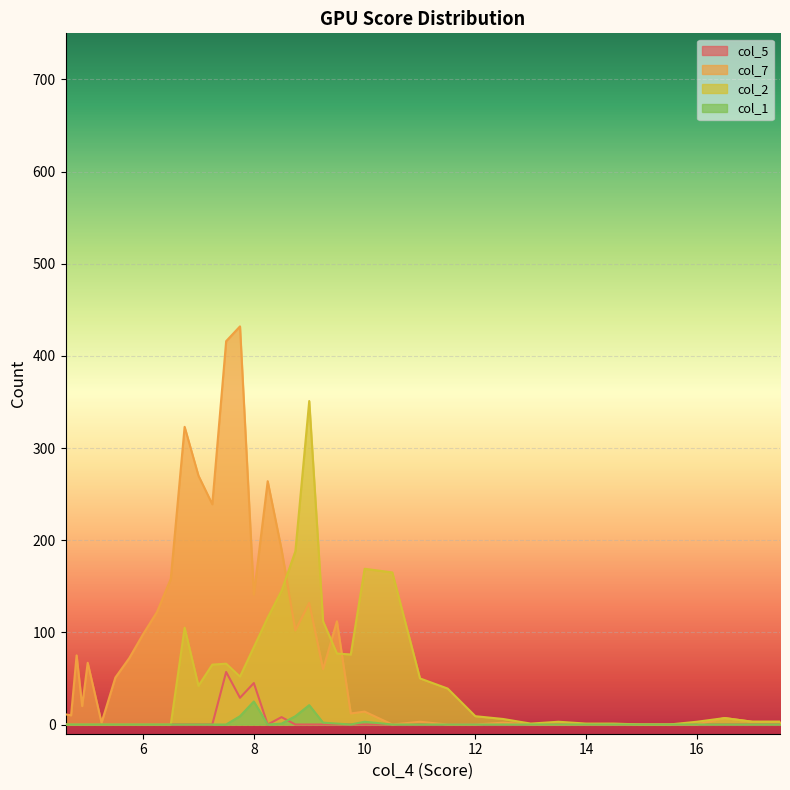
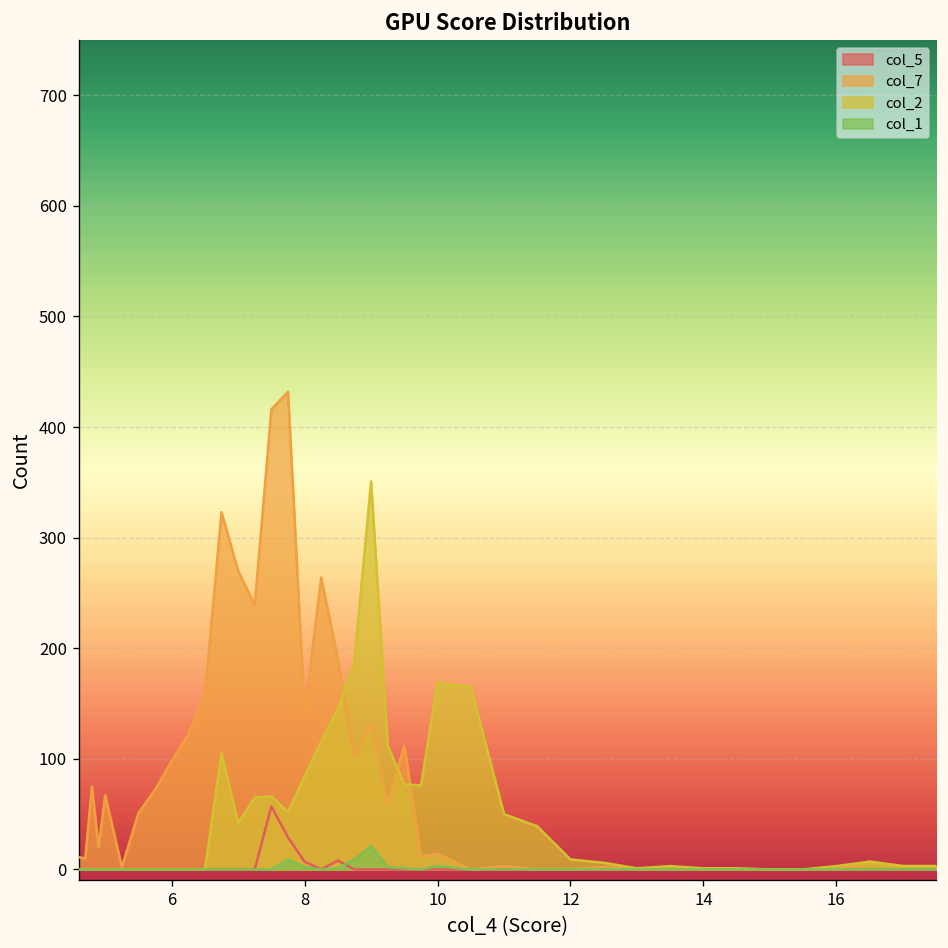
col_5, 8: 50 -> 10
col_1, 8: 30 -> 0
